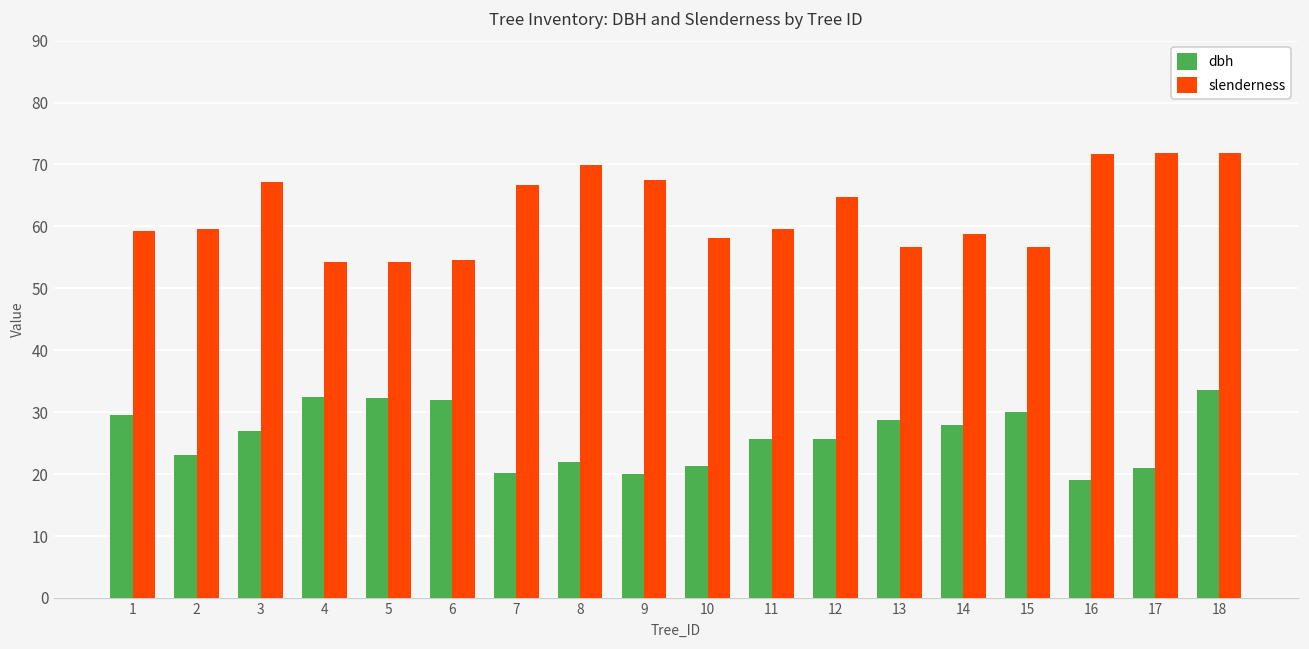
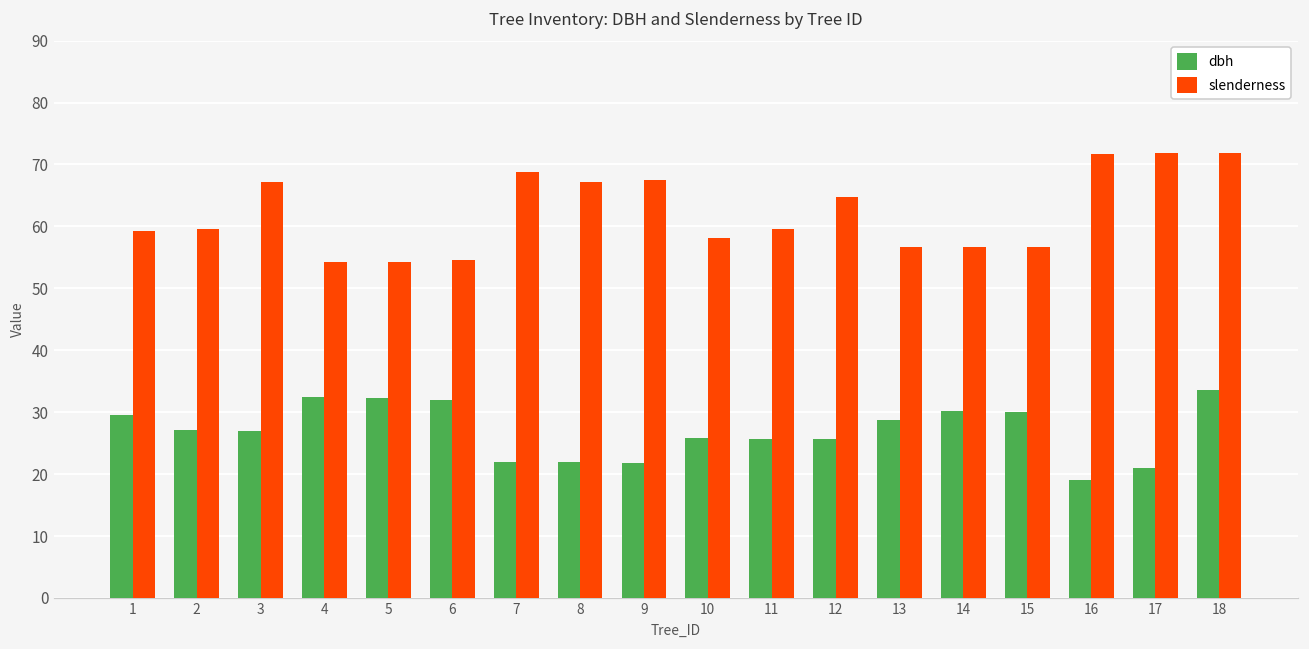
dbh, 2: 23 -> 27
dbh, 7: 20 -> 22
slenderness, 7: 67 -> 69
slenderness, 8: 70 -> 67
dbh, 9: 20 -> 22
dbh, 10: 21 -> 26
dbh, 14: 28 -> 30
slenderness, 14: 59 -> 57
